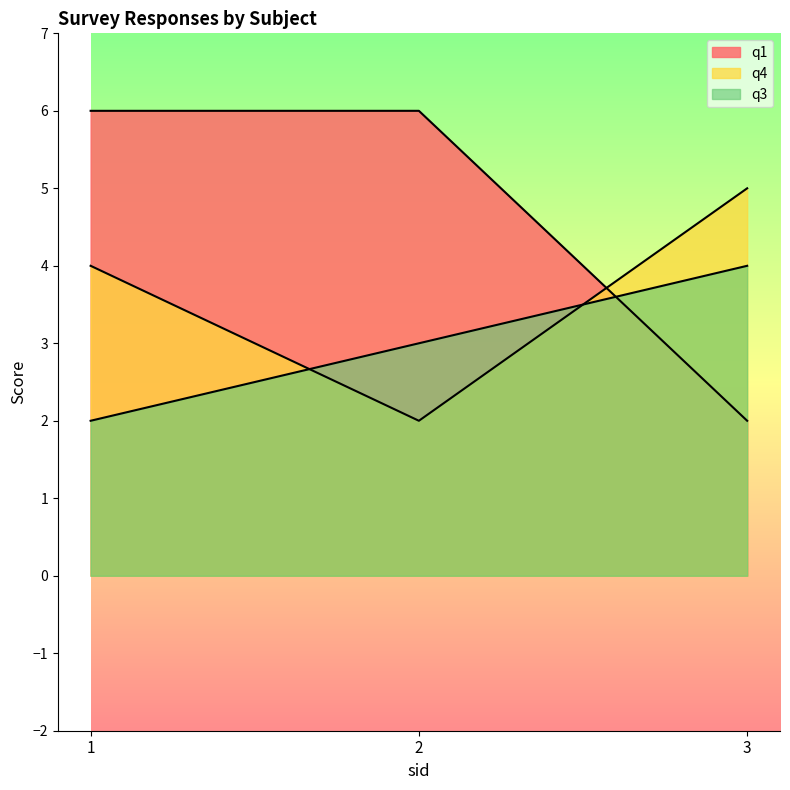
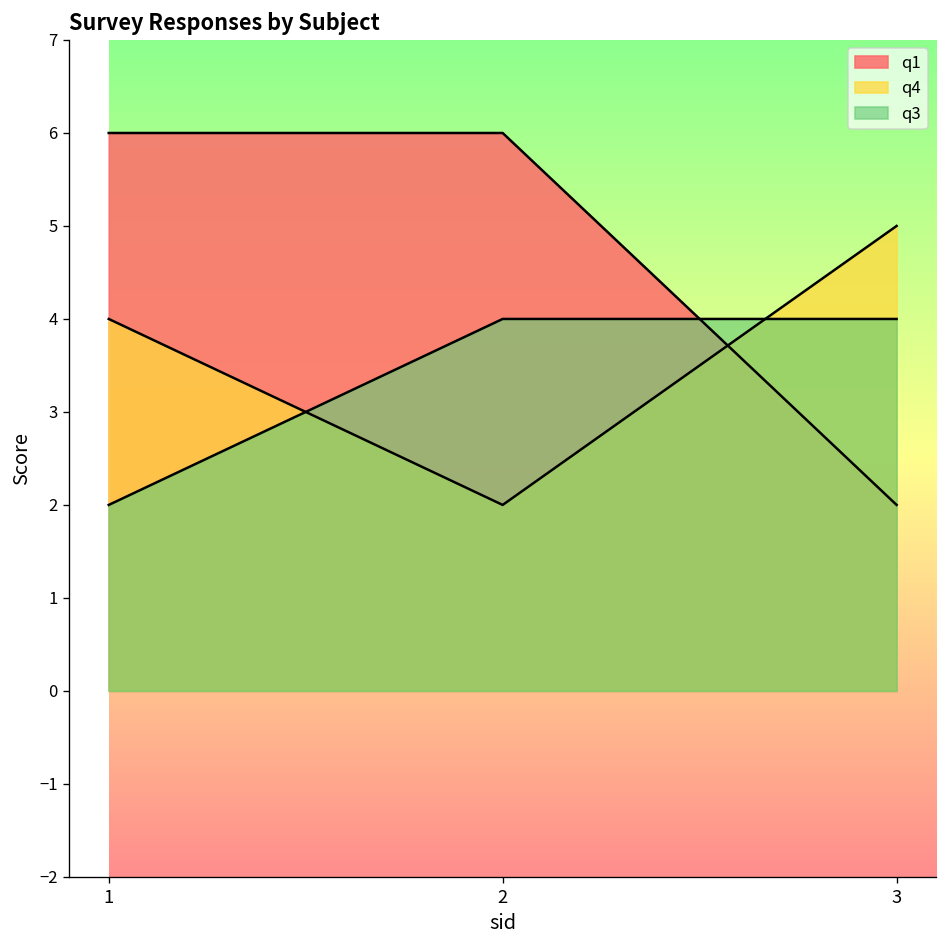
q3, 2: 3 -> 4
